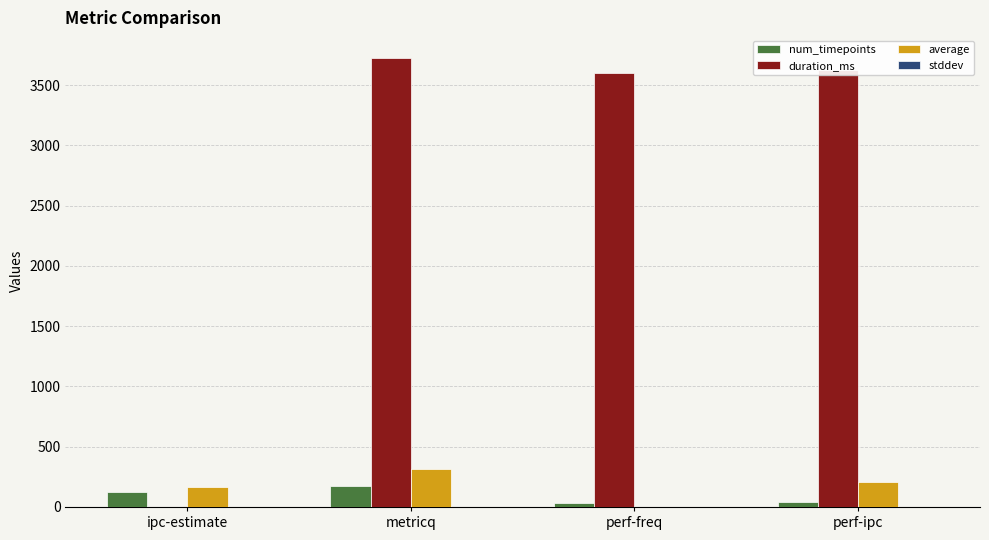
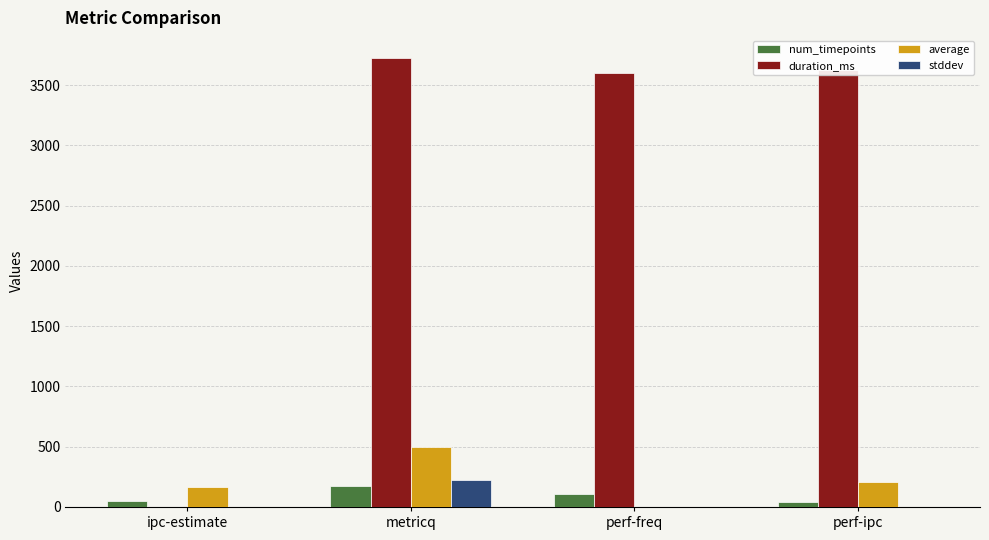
num_timepoints, ipc-estimate: 130 -> 50
average, metricq: 320 -> 500
stddev, metricq: 0 -> 220
num_timepoints, perf-freq: 40 -> 110
